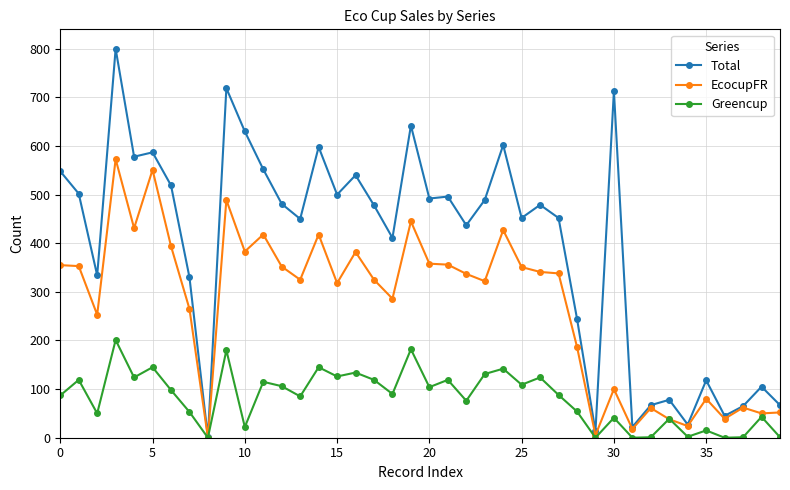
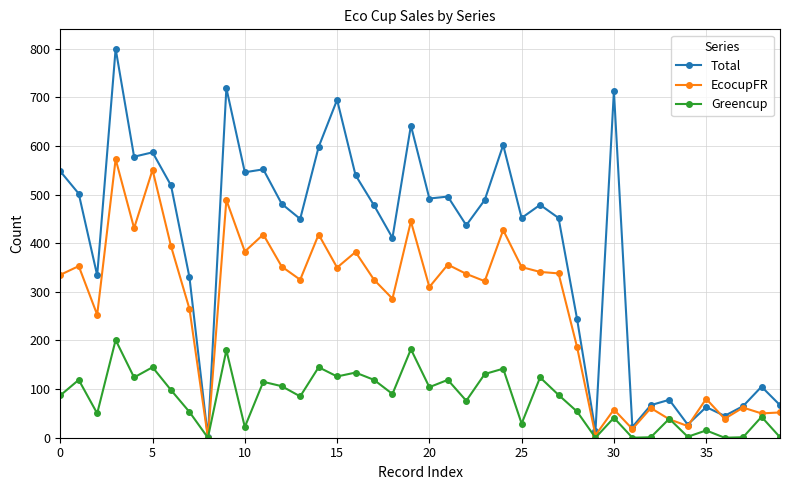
EcocupFR, 0: 360 -> 340
Total, 10: 630 -> 550
Total, 15: 500 -> 700
EcocupFR, 15: 320 -> 350
EcocupFR, 20: 360 -> 310
Greencup, 25: 110 -> 30
EcocupFR, 30: 100 -> 60
Total, 35: 120 -> 60
